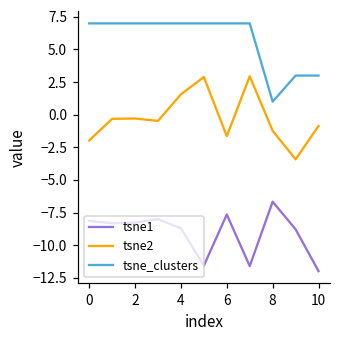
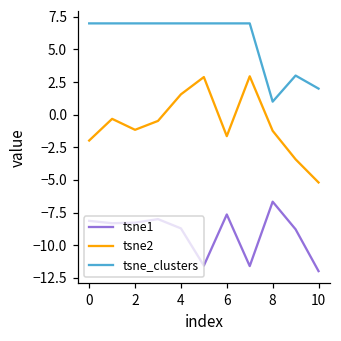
tsne2, 2: -0.3 -> -1.2
tsne2, 10: -0.9 -> -5.2
tsne_clusters, 10: 3 -> 2
